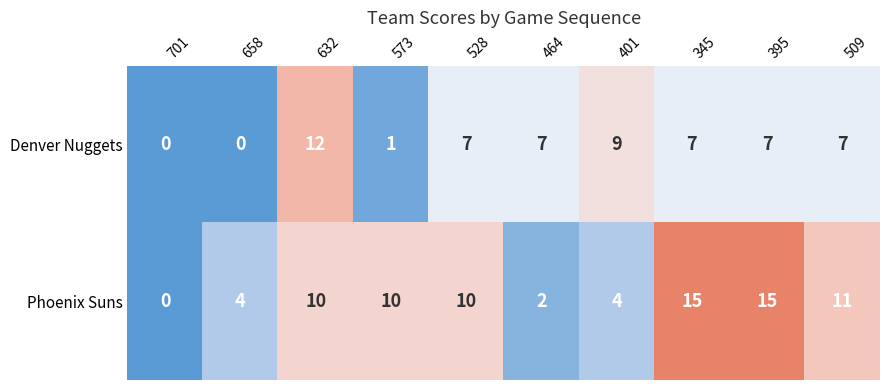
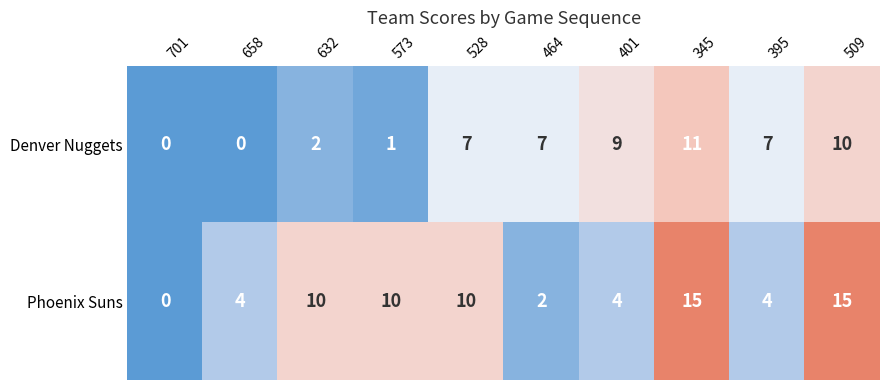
Denver Nuggets, 632: 12 -> 2
Denver Nuggets, 345: 7 -> 11
Denver Nuggets, 509: 7 -> 10
Phoenix Suns, 395: 15 -> 4
Phoenix Suns, 509: 11 -> 15
